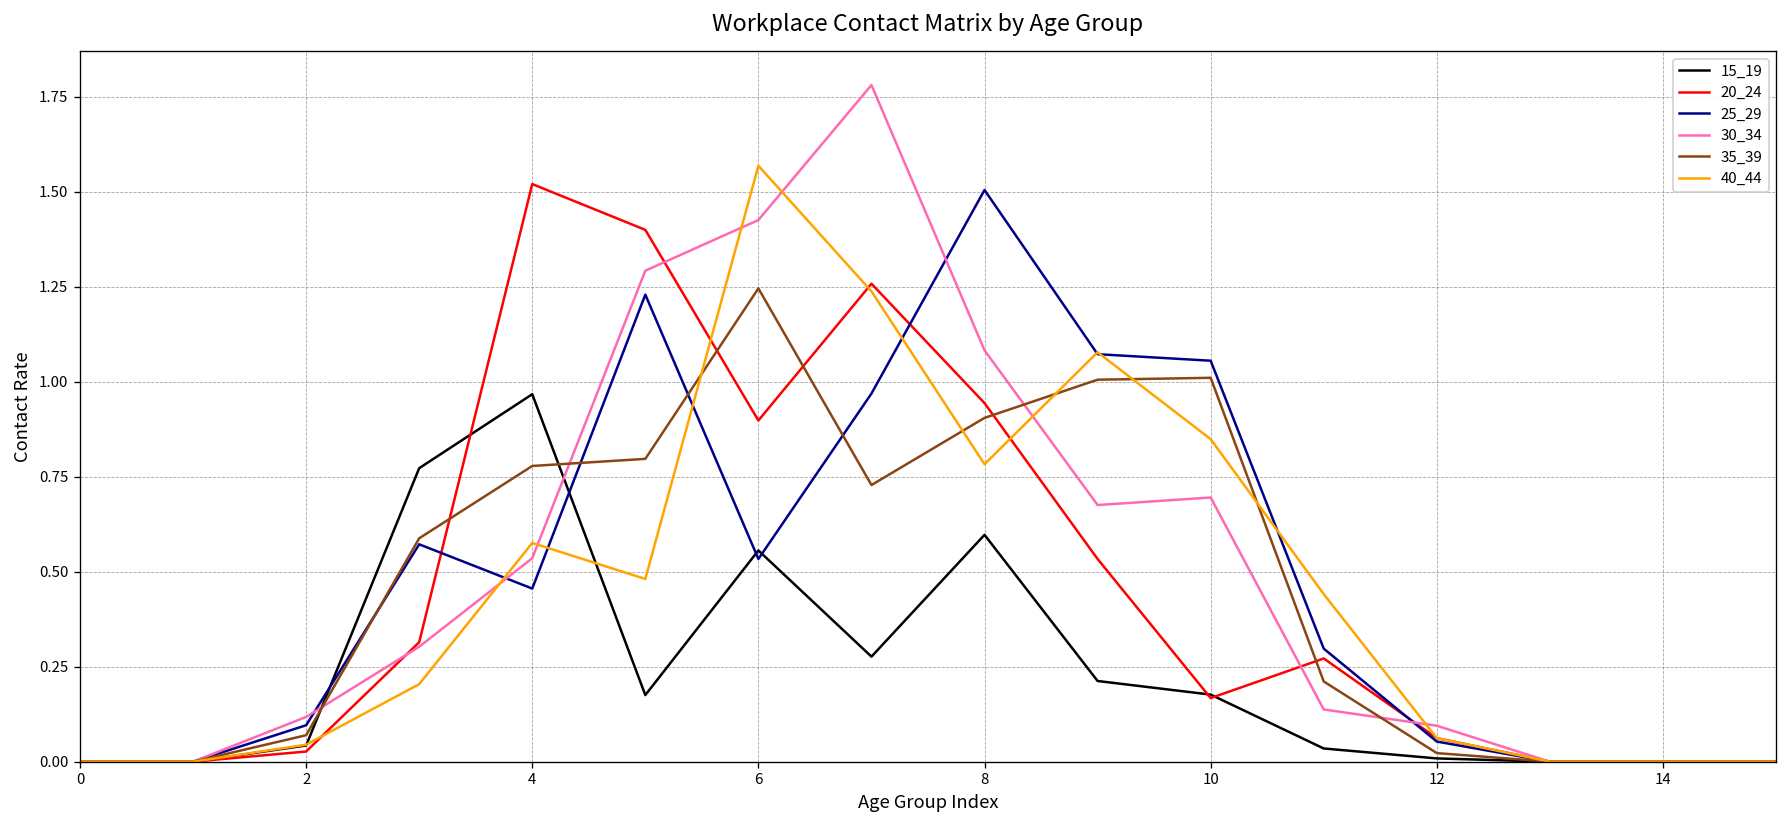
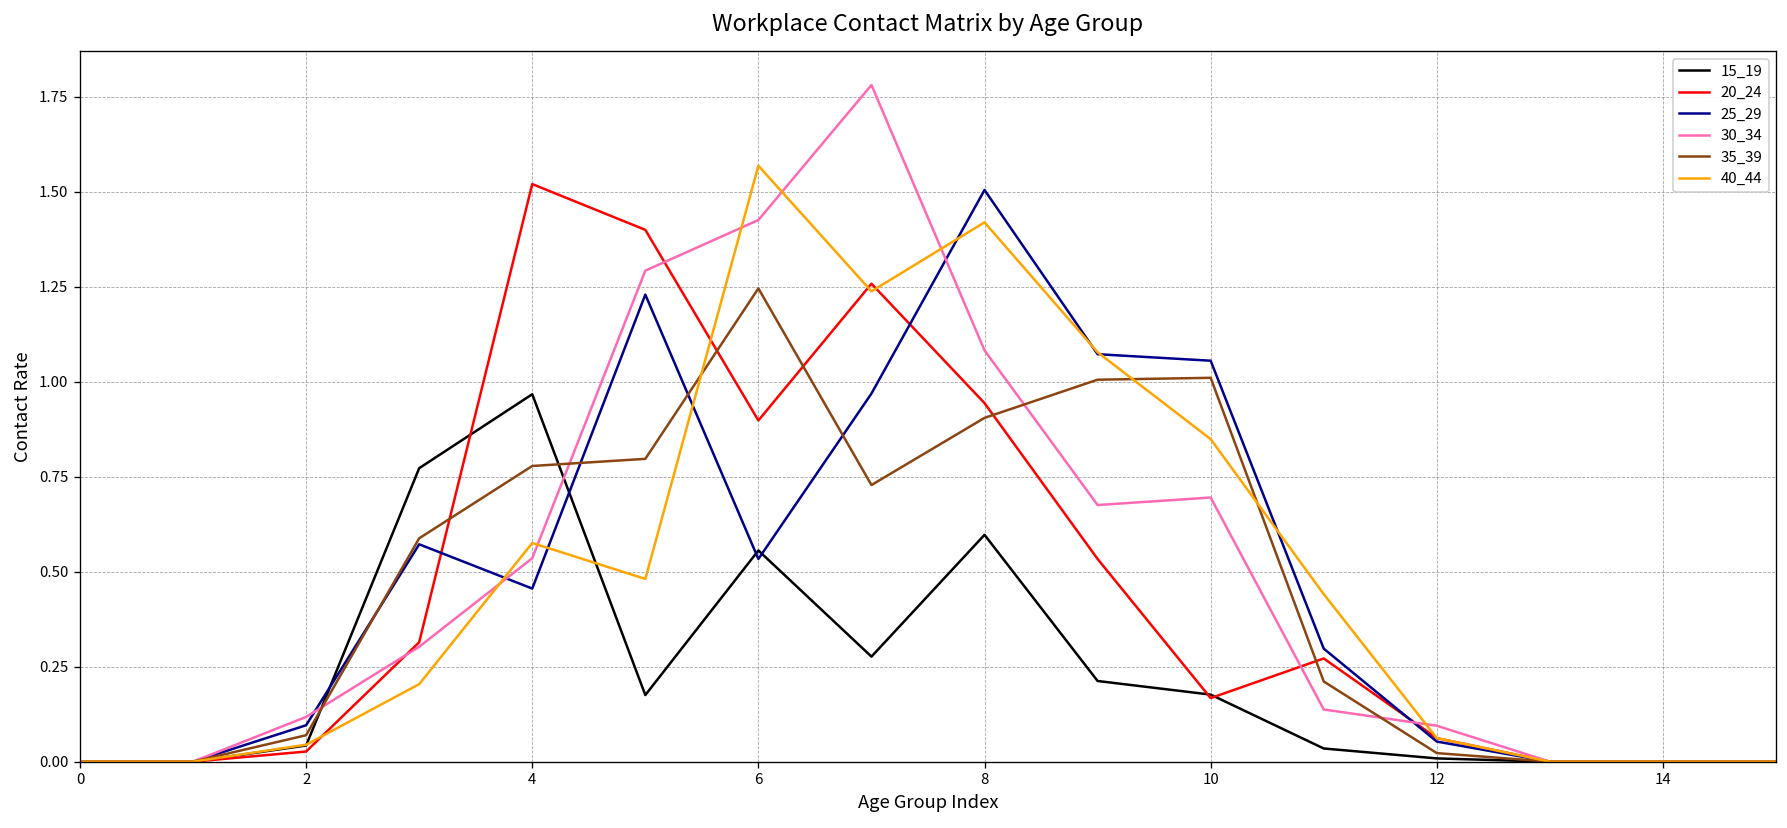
40_44, 8: 0.78 -> 1.42
